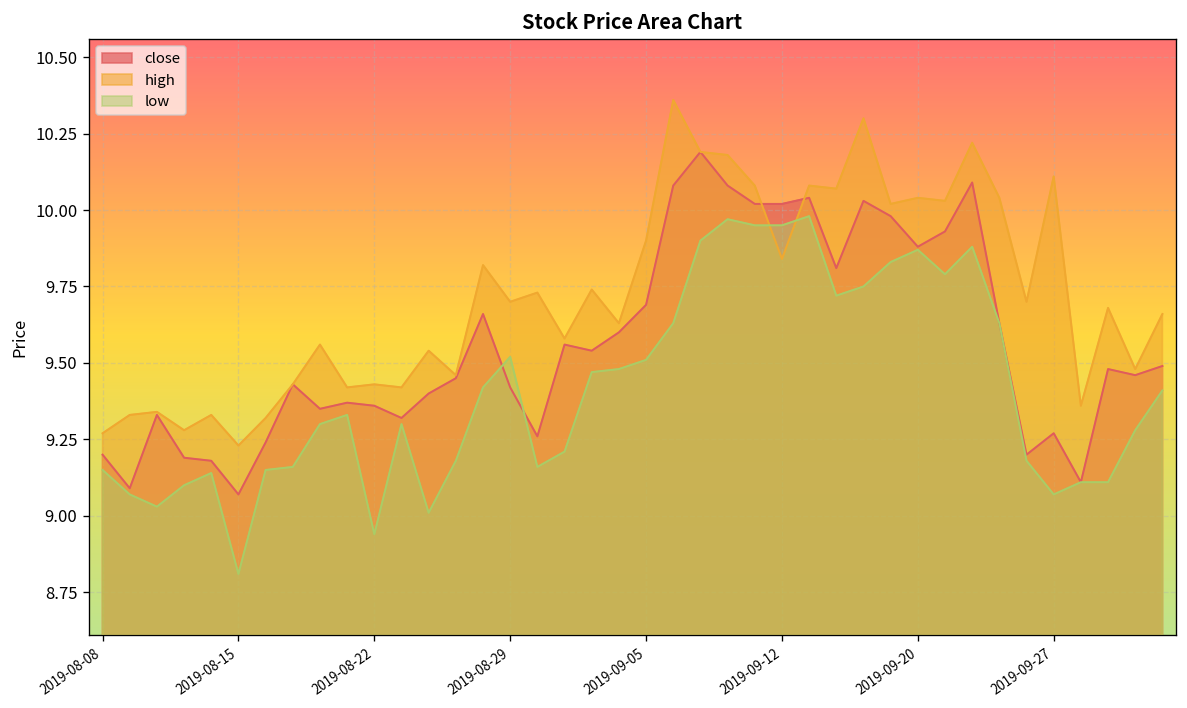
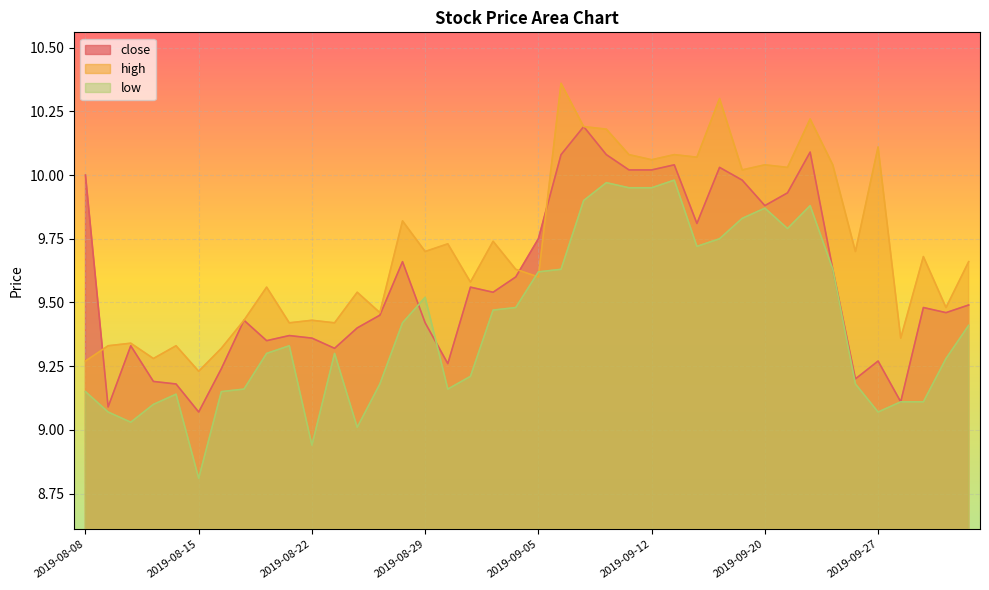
close, 2019-08-08: 9.2 -> 10.0
close, 2019-09-05: 9.69 -> 9.75
high, 2019-09-05: 9.9 -> 9.6
low, 2019-09-05: 9.51 -> 9.62
high, 2019-09-12: 9.84 -> 10.06
